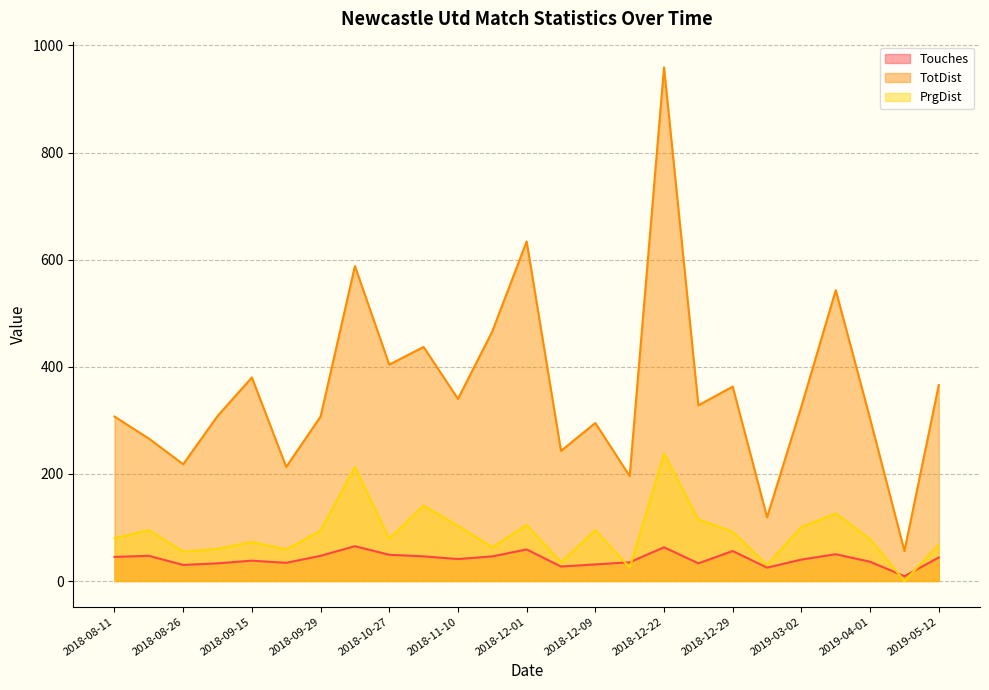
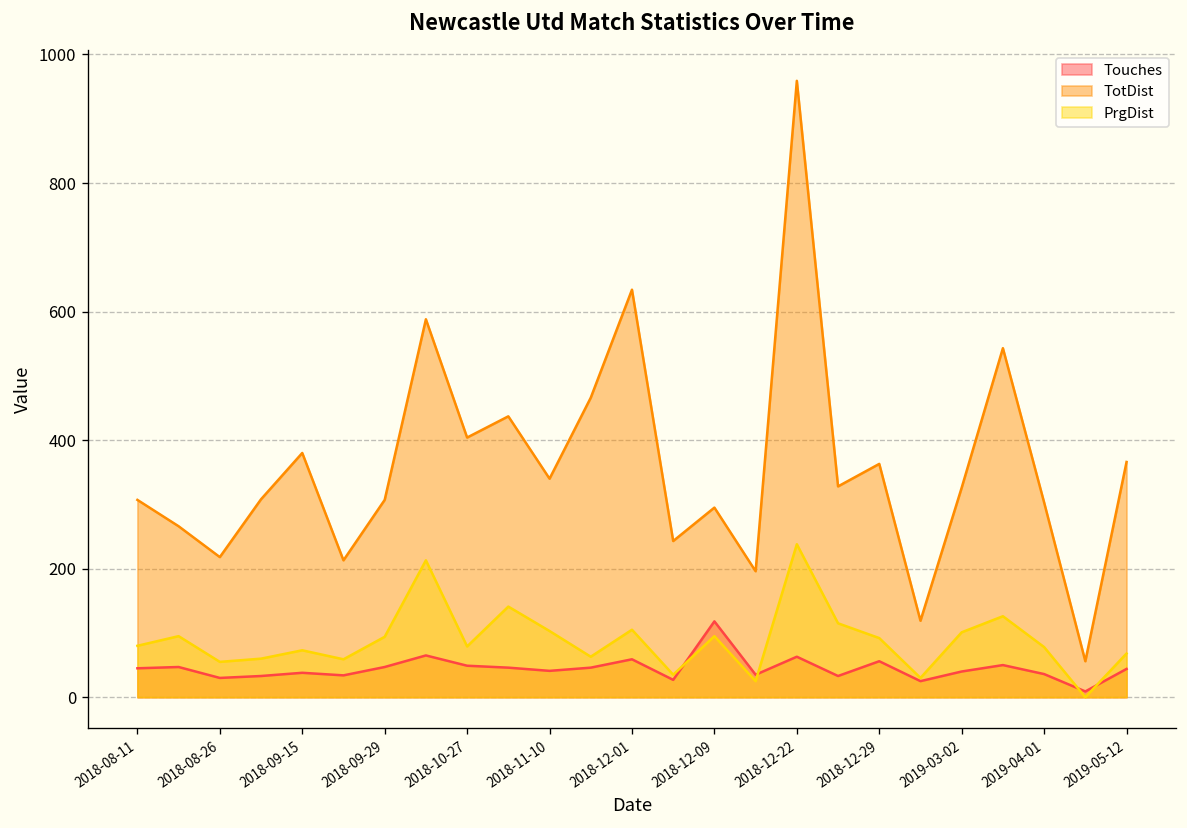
Touches, 2018-12-09: 30 -> 120
